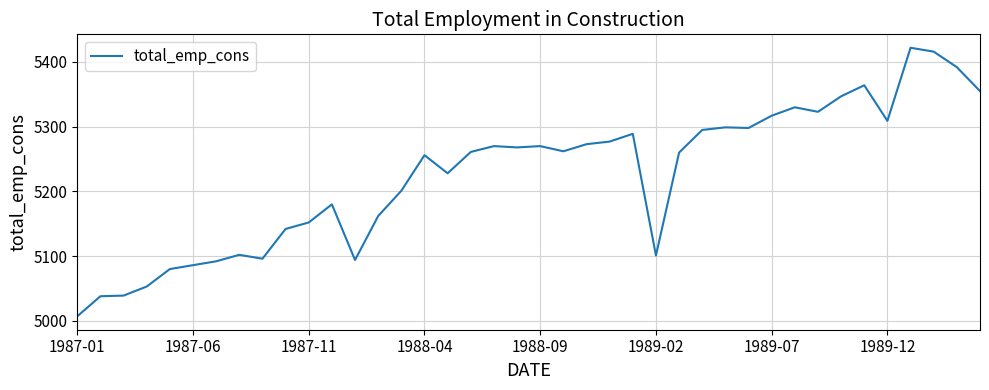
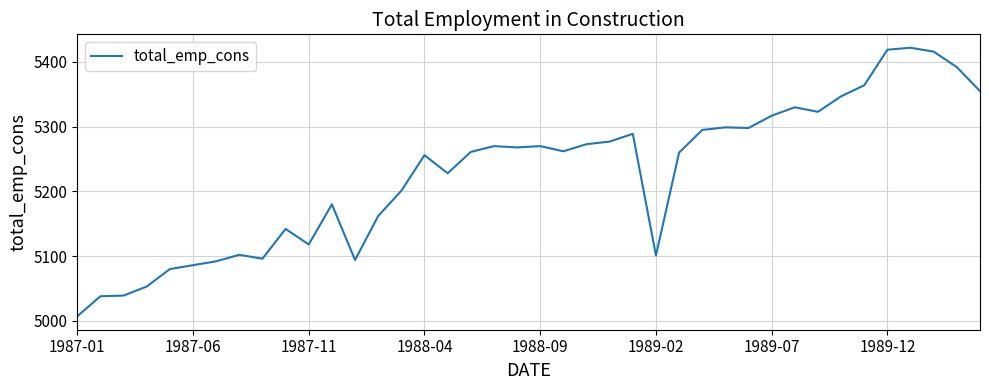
1987-11: 5150 -> 5120
1989-12: 5310 -> 5420
